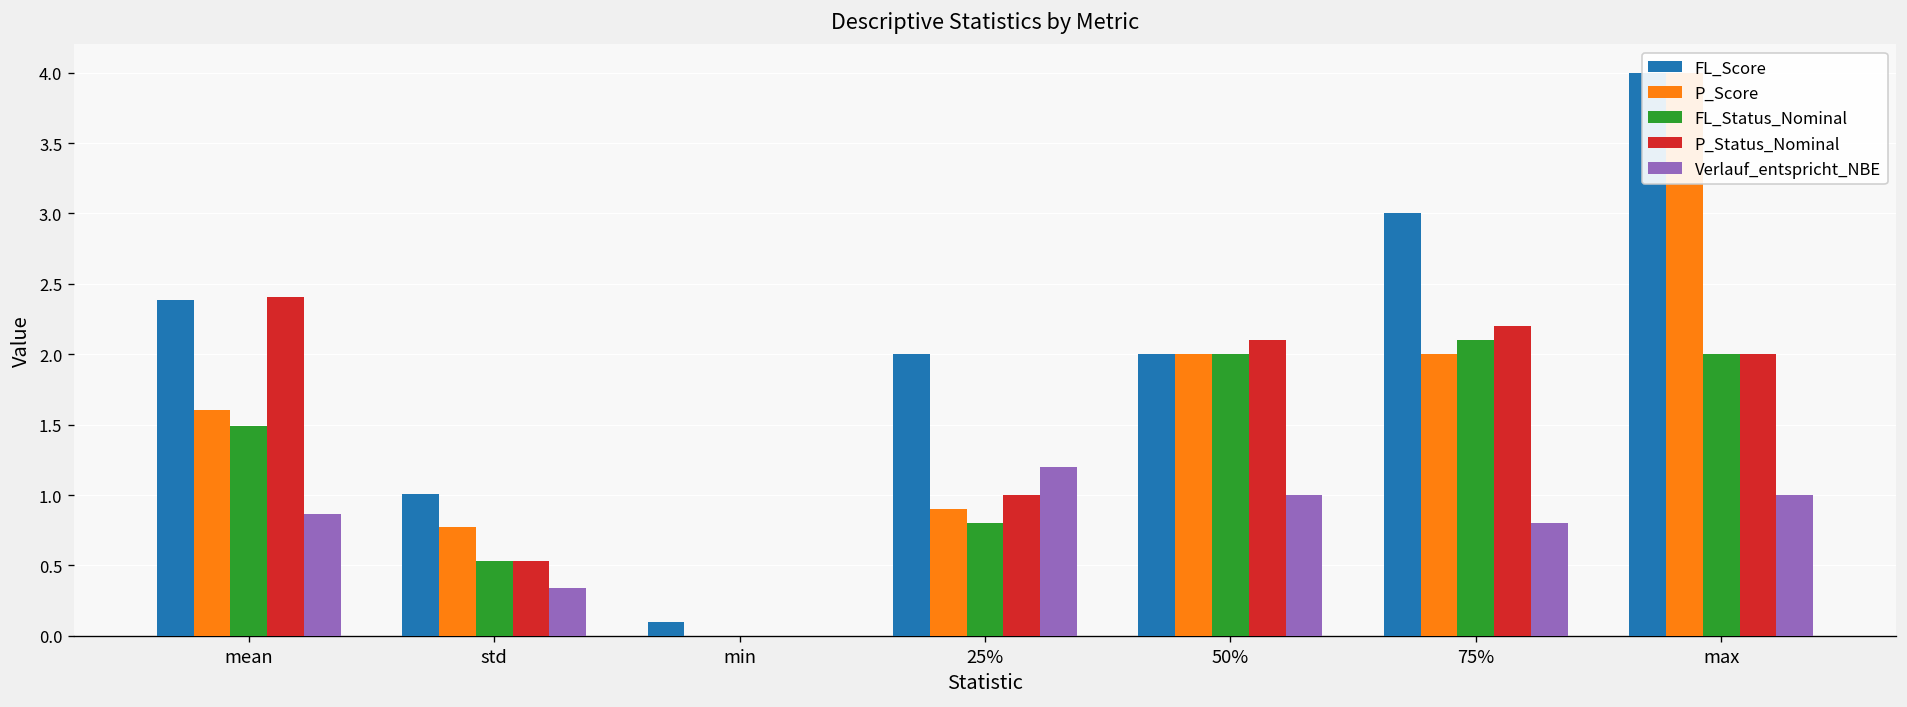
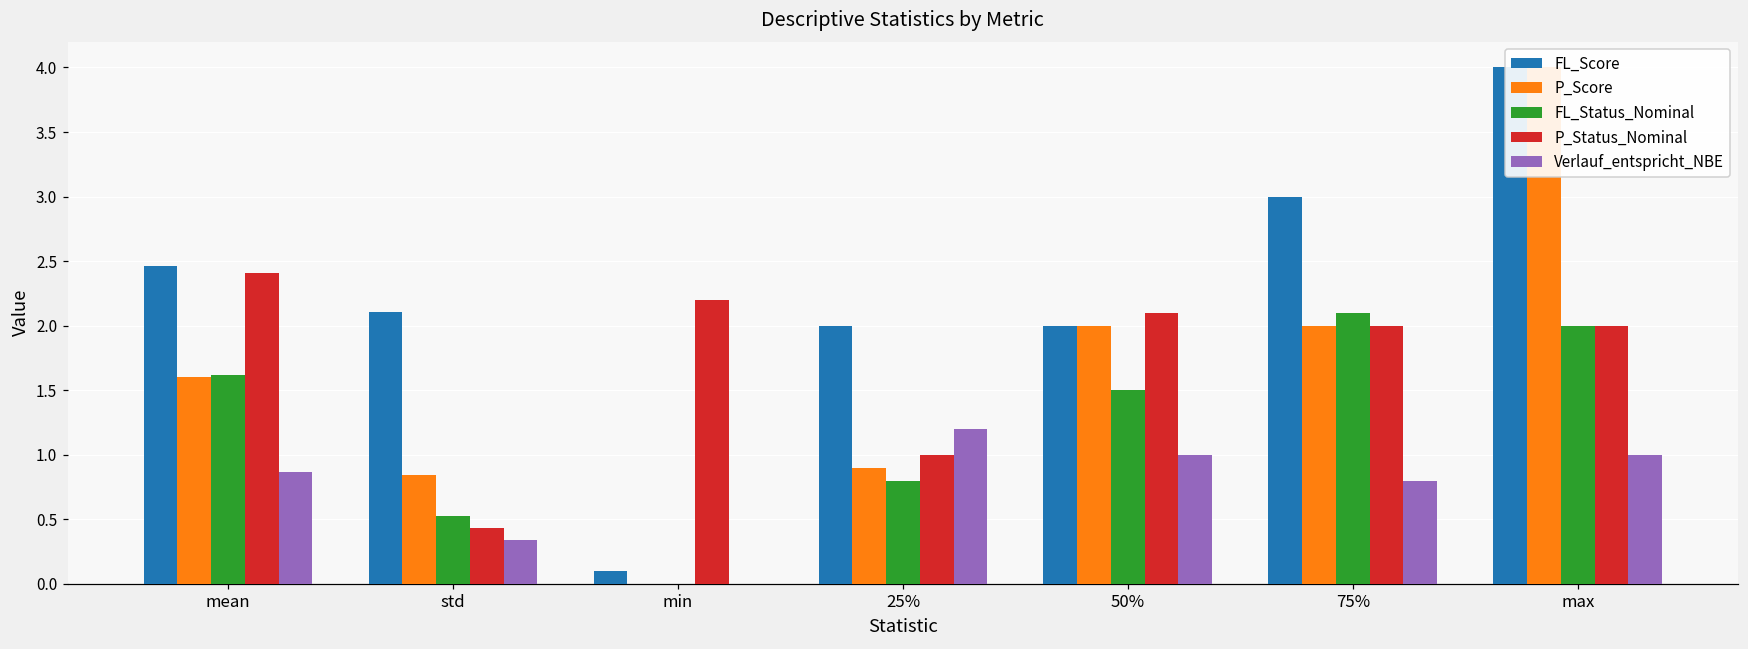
FL_Score, mean: 2.39 -> 2.46
FL_Status_Nominal, mean: 1.49 -> 1.61
FL_Score, std: 1.01 -> 2.11
P_Score, std: 0.77 -> 0.85
P_Status_Nominal, std: 0.53 -> 0.43
P_Status_Nominal, min: 0.0 -> 2.2
FL_Status_Nominal, 50%: 2.0 -> 1.5
P_Status_Nominal, 75%: 2.2 -> 2.0
